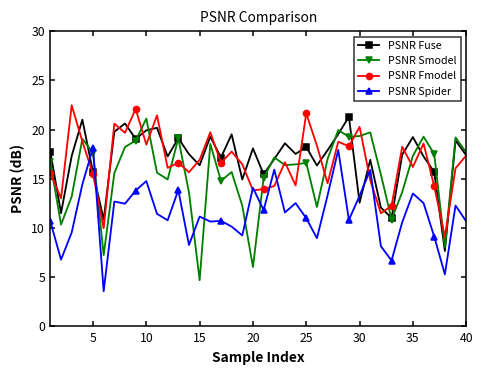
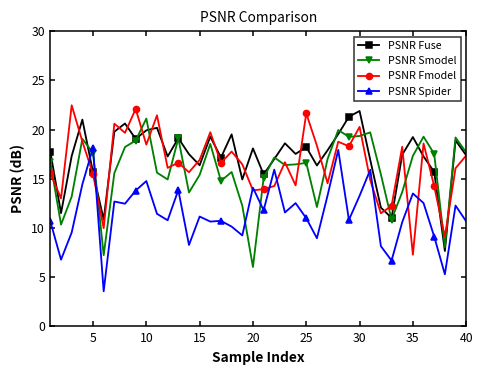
PSNR Smodel, 15: 5 -> 15
PSNR Fuse, 30: 13 -> 22
PSNR Fmodel, 35: 16 -> 7
